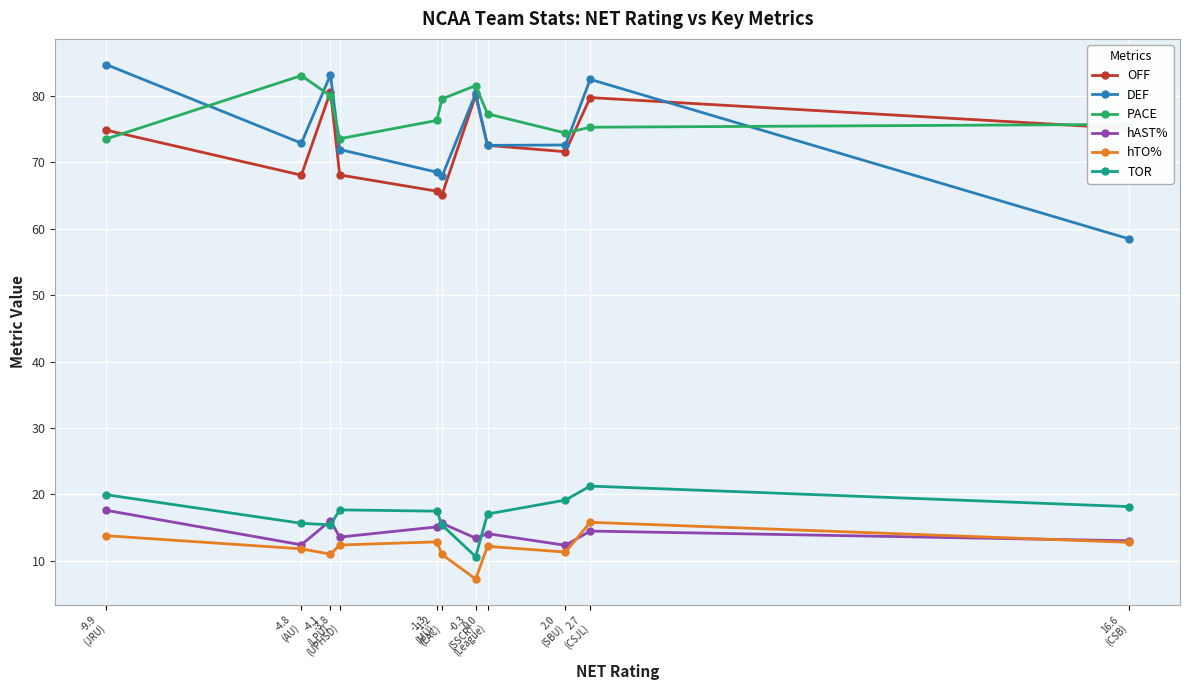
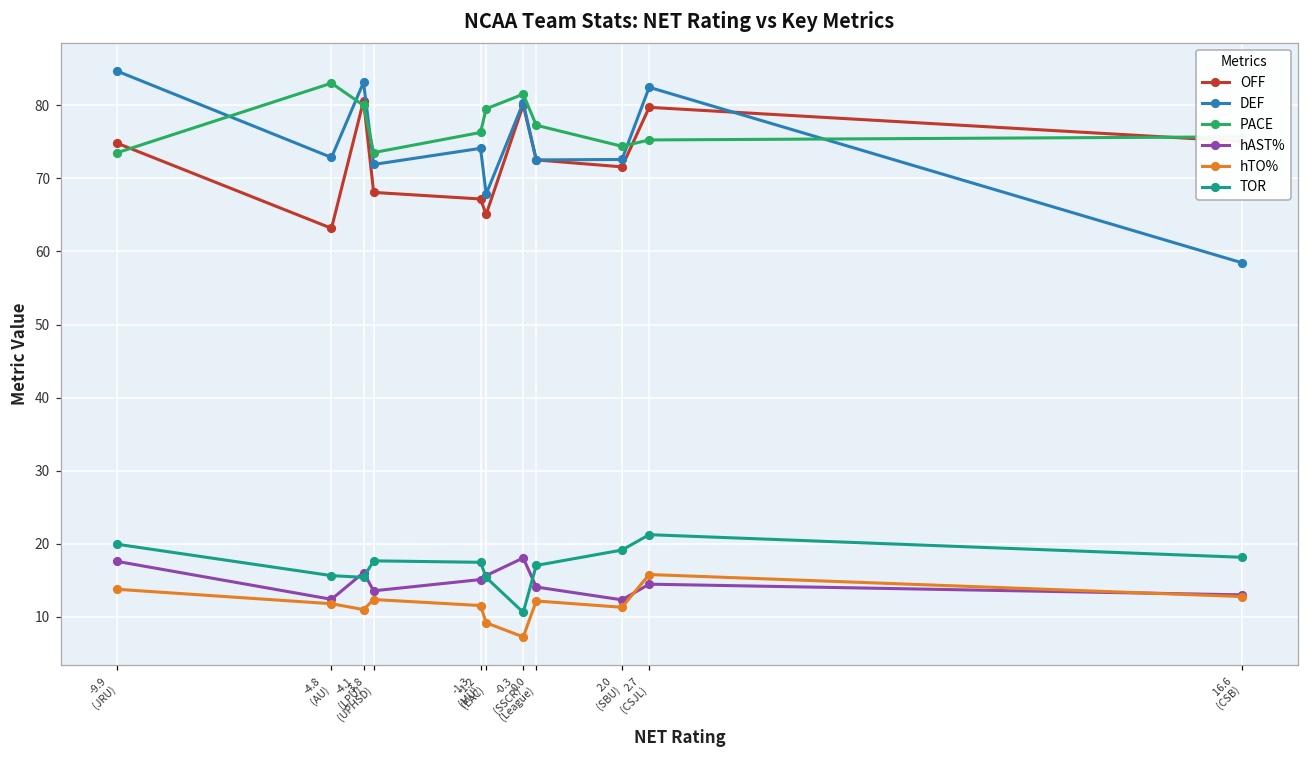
OFF, -4.8 (AU): 68 -> 63
OFF, -1.3 (MU): 66 -> 67
DEF, -1.3 (MU): 68 -> 74
hTO%, -1.3 (MU): 13 -> 12
hTO%, -1.2 (EAC): 11 -> 9
hAST%, -0.3 (SSCR): 13 -> 18
